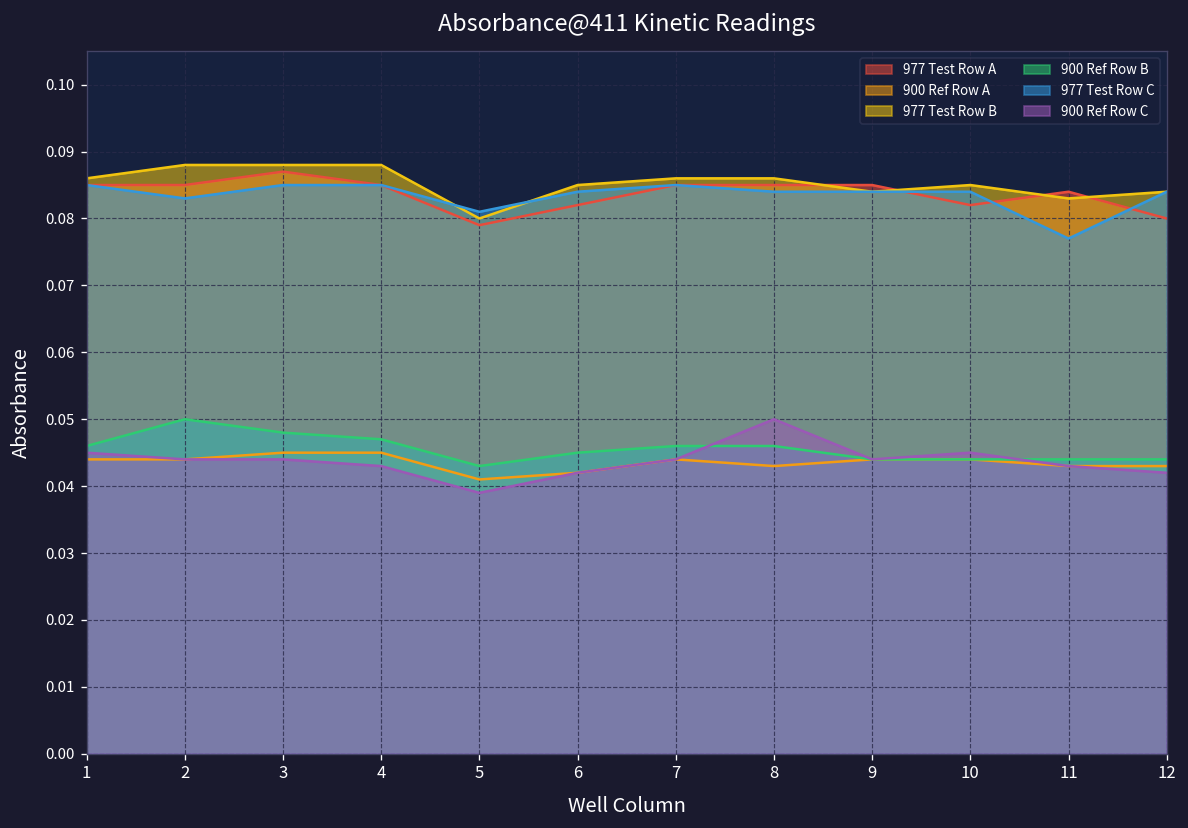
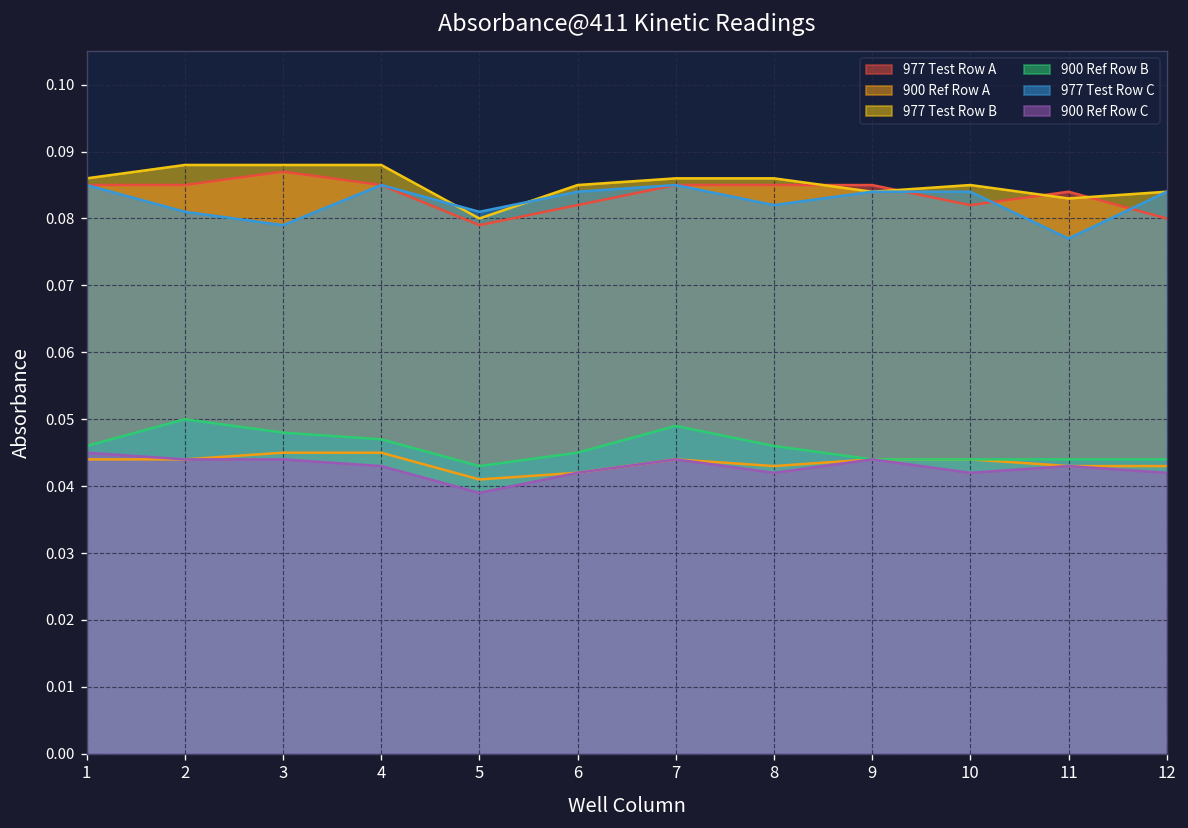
977 Test Row C, 2: 0.083 -> 0.081
977 Test Row C, 3: 0.085 -> 0.079
900 Ref Row B, 7: 0.046 -> 0.049
977 Test Row C, 8: 0.084 -> 0.082
900 Ref Row C, 8: 0.050 -> 0.042
900 Ref Row C, 10: 0.045 -> 0.042
